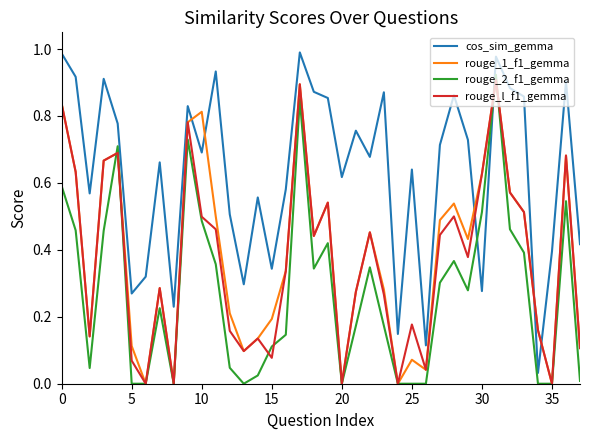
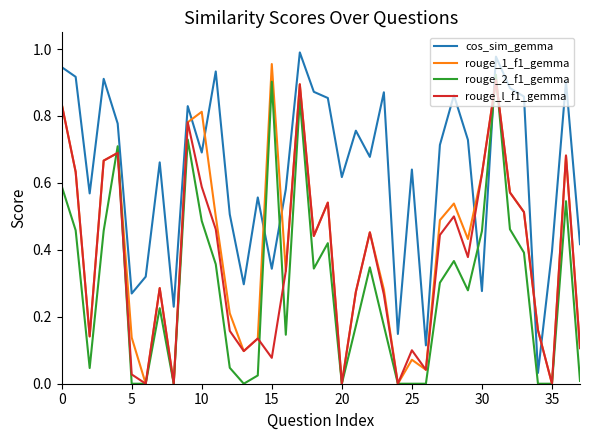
cos_sim_gemma, 0: 0.99 -> 0.95
rouge_1_f1_gemma, 5: 0.11 -> 0.14
rouge_l_f1_gemma, 5: 0.07 -> 0.03
rouge_l_f1_gemma, 10: 0.50 -> 0.59
rouge_1_f1_gemma, 15: 0.19 -> 0.96
rouge_2_f1_gemma, 15: 0.11 -> 0.90
rouge_l_f1_gemma, 25: 0.18 -> 0.10
rouge_2_f1_gemma, 30: 0.51 -> 0.46
